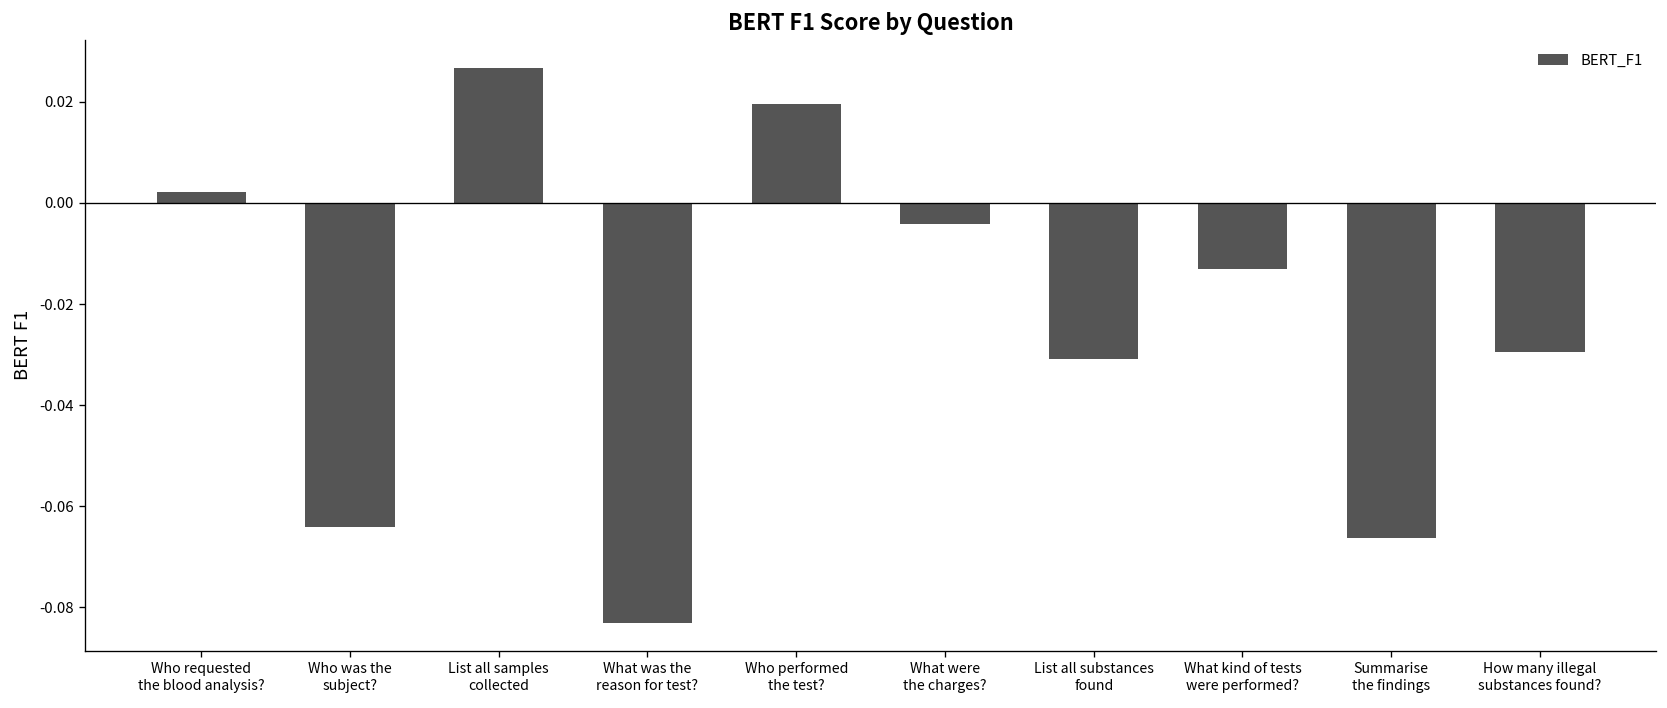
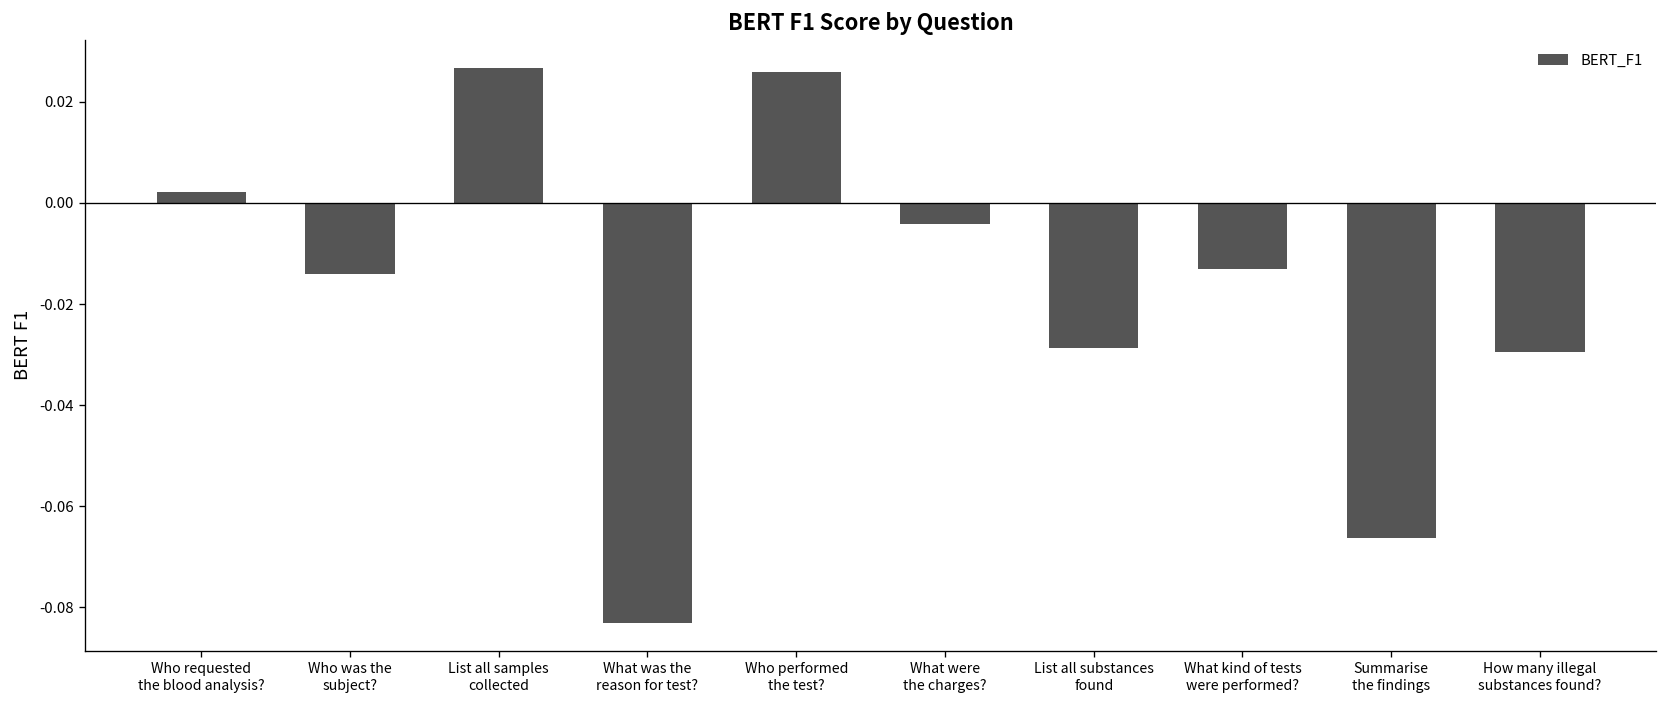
Who was the subject?: -0.064 -> -0.014
Who performed the test?: 0.020 -> 0.026
List all substances found: -0.031 -> -0.029
